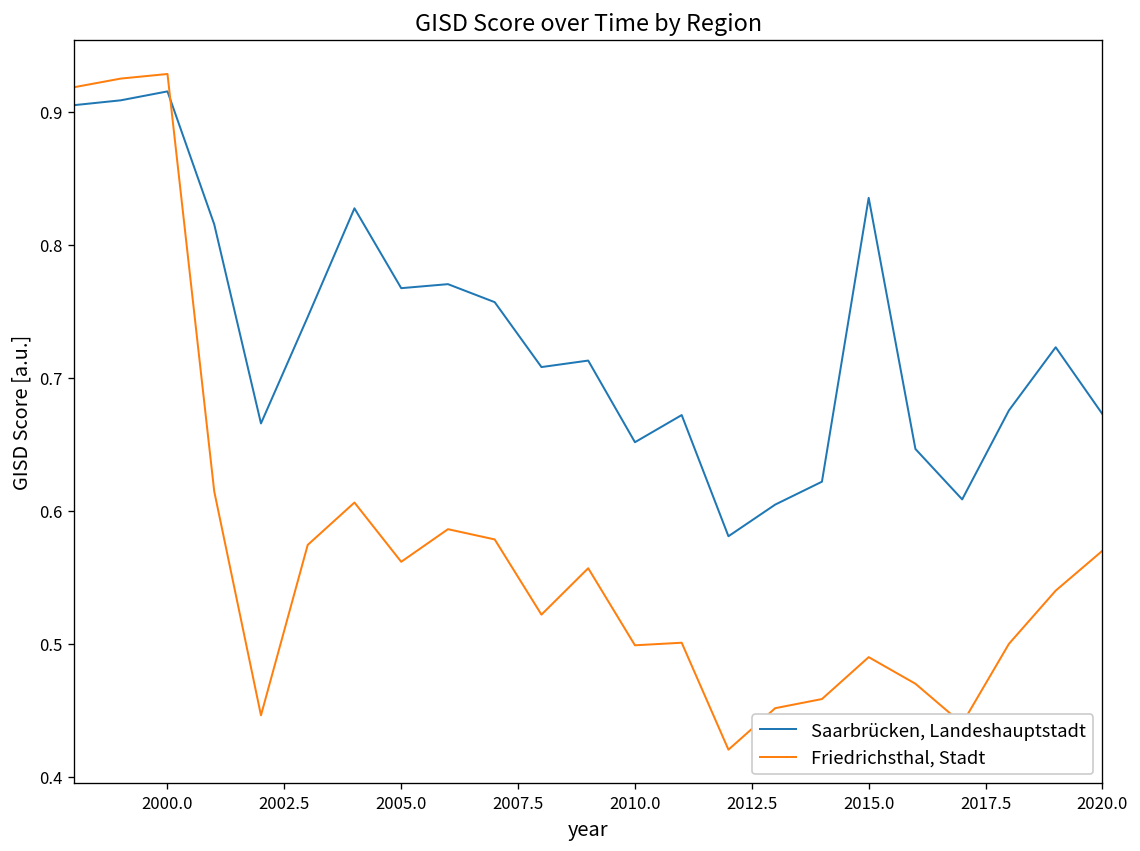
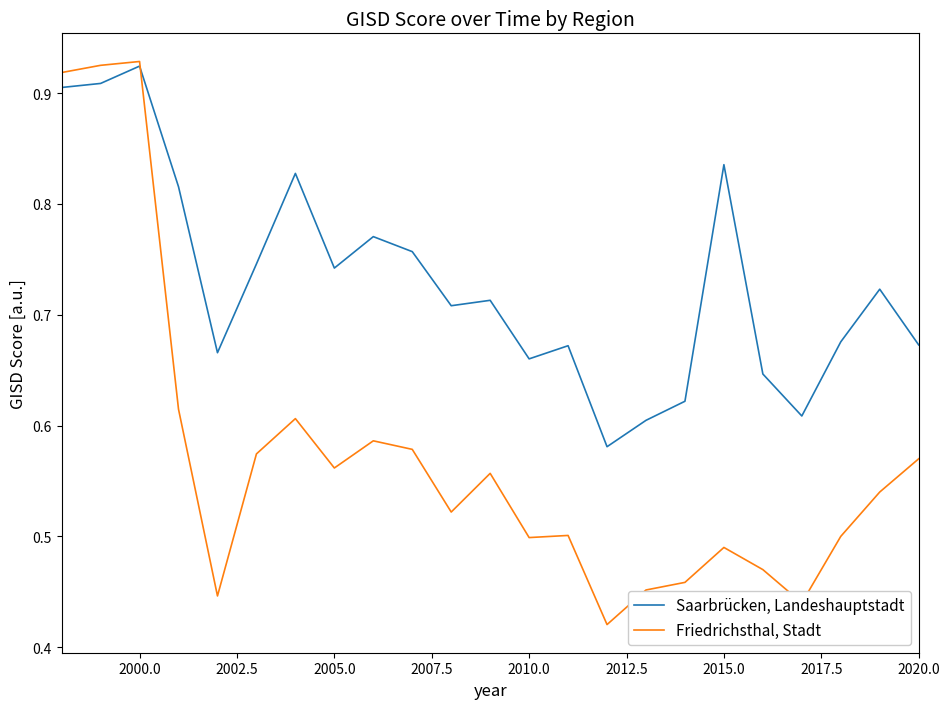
Saarbrücken, Landeshauptstadt, 2000.0: 0.915 -> 0.924
Saarbrücken, Landeshauptstadt, 2005.0: 0.767 -> 0.742
Saarbrücken, Landeshauptstadt, 2010.0: 0.652 -> 0.660
